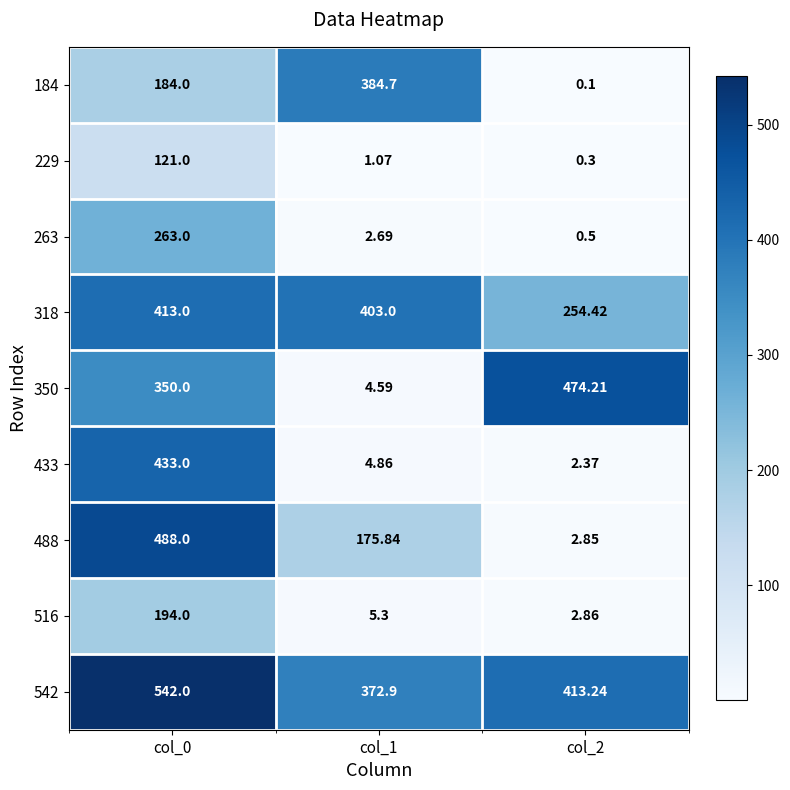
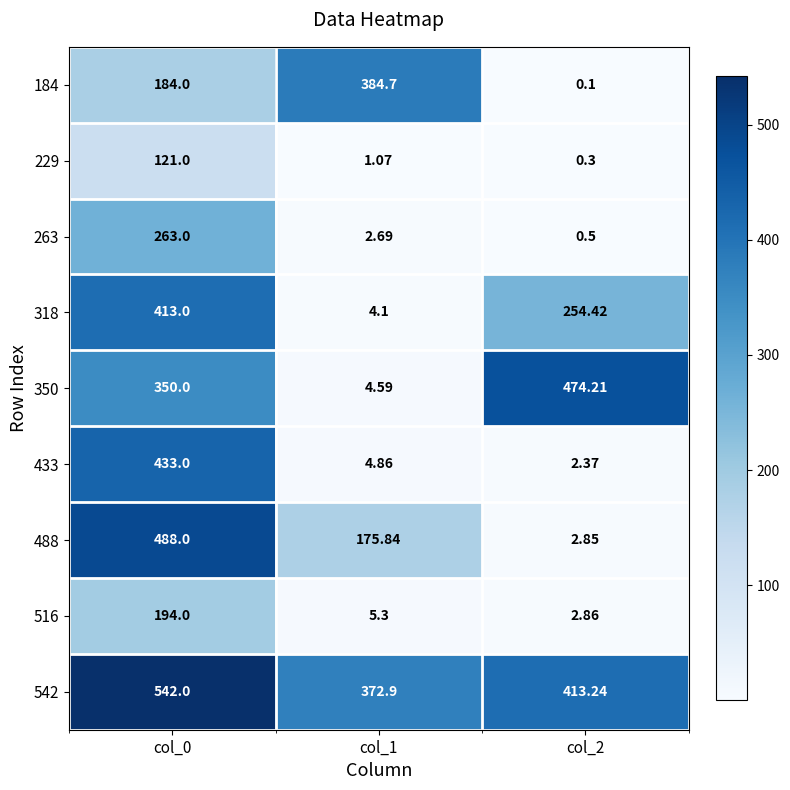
318, col_1: 403.0 -> 4.1
